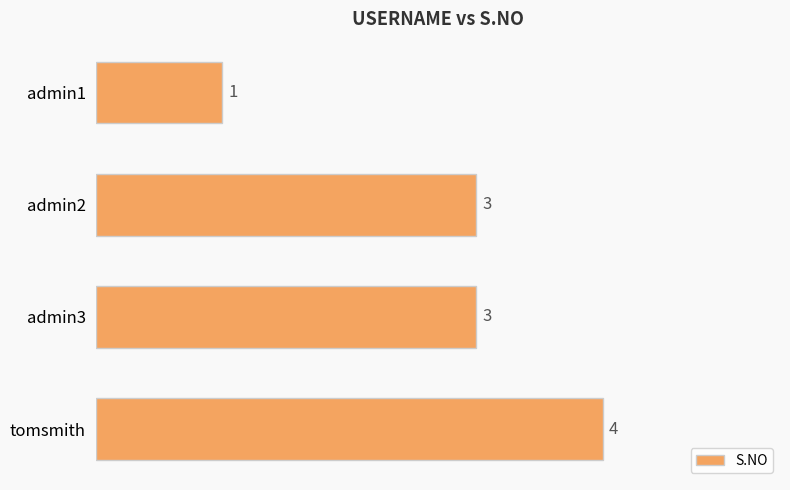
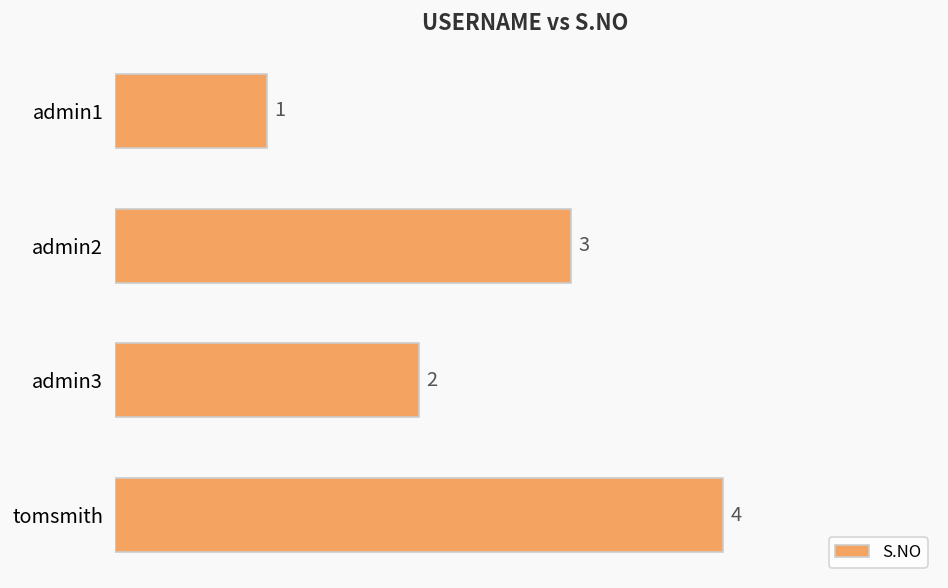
admin3: 3 -> 2
